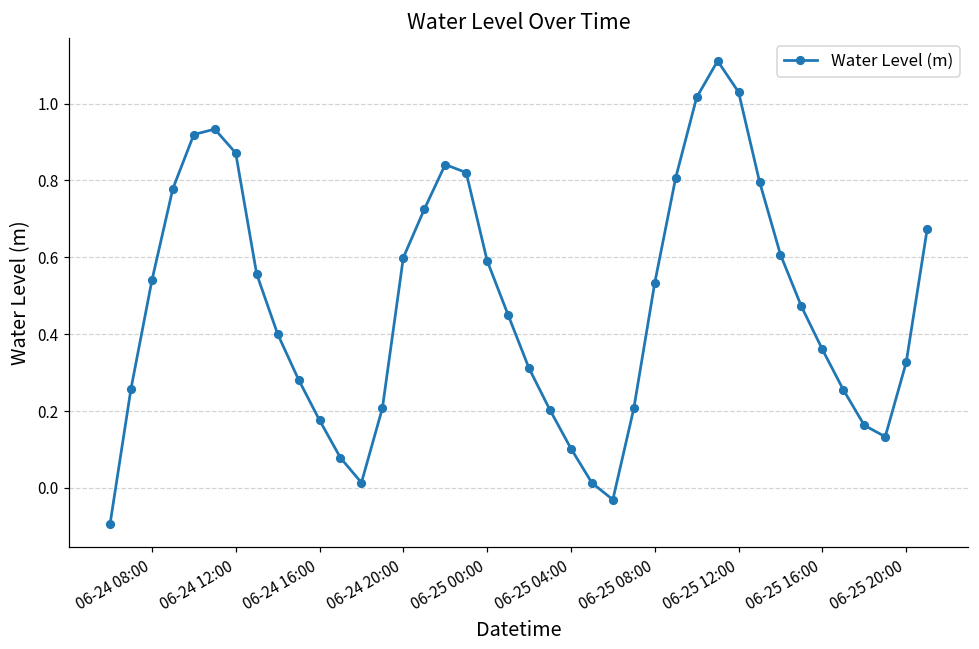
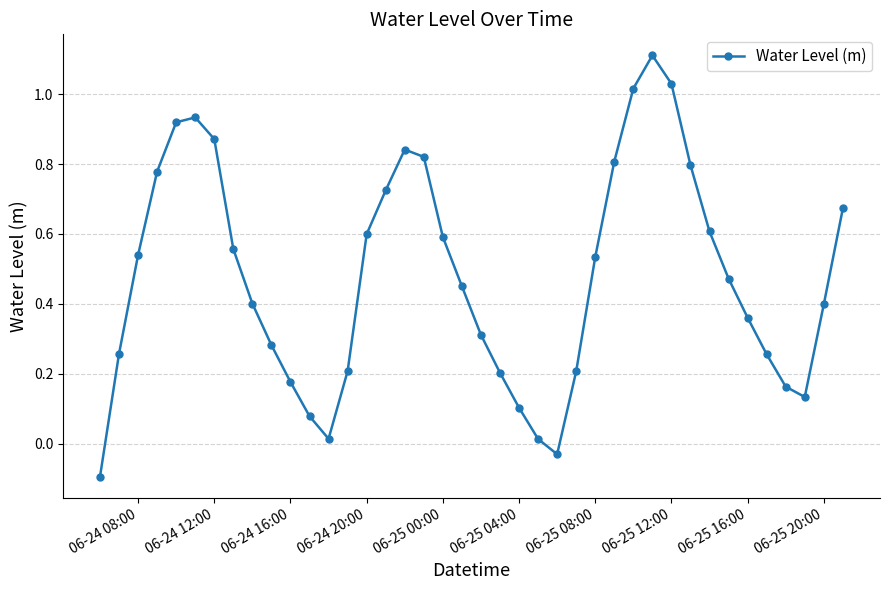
06-25 20:00: 0.33 -> 0.40
